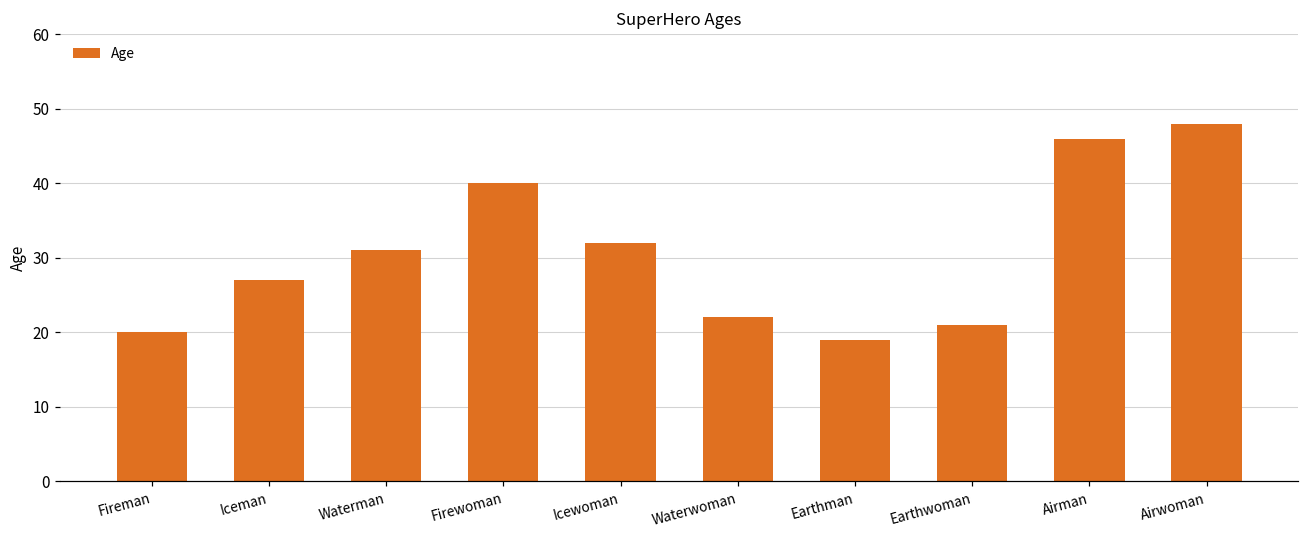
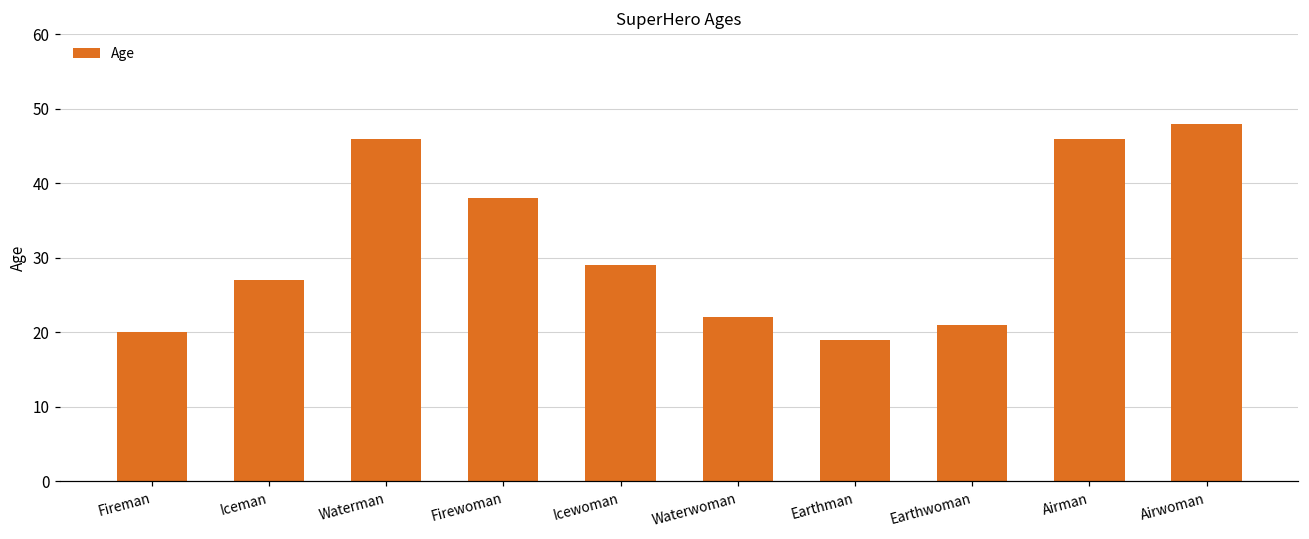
Waterman: 31 -> 46
Firewoman: 40 -> 38
Icewoman: 32 -> 29
